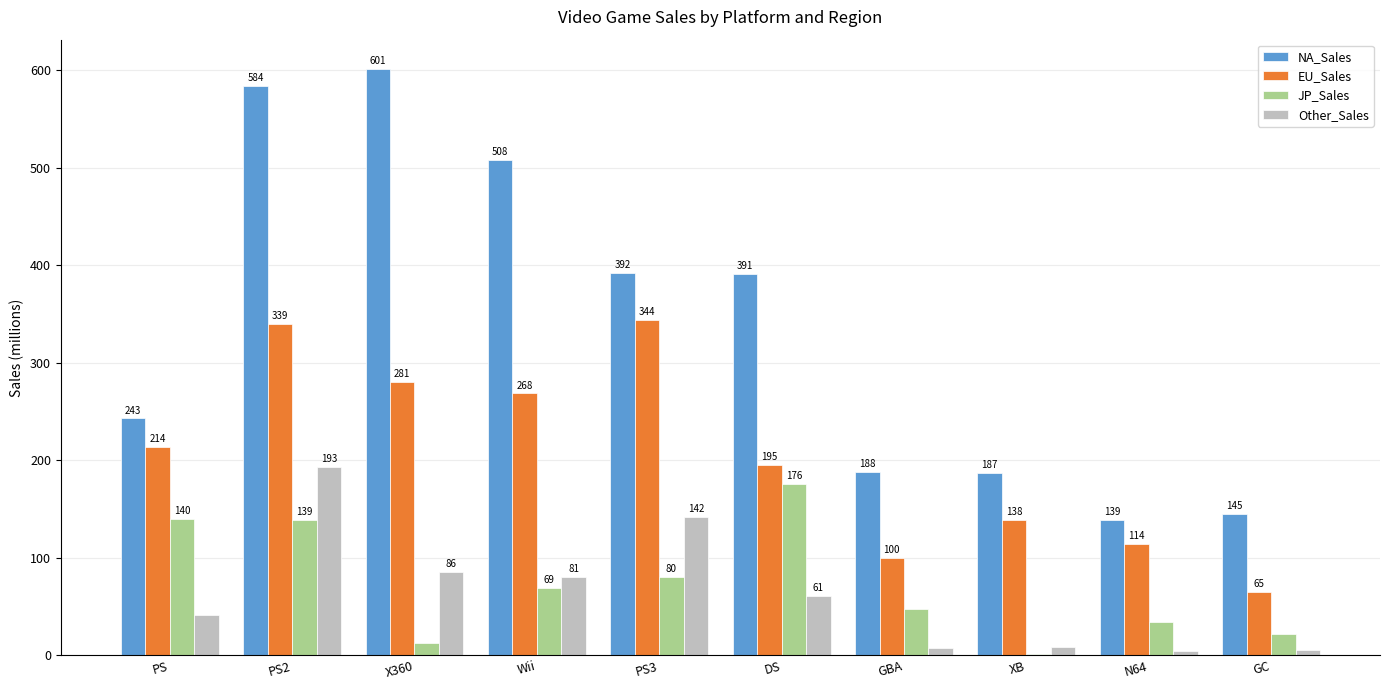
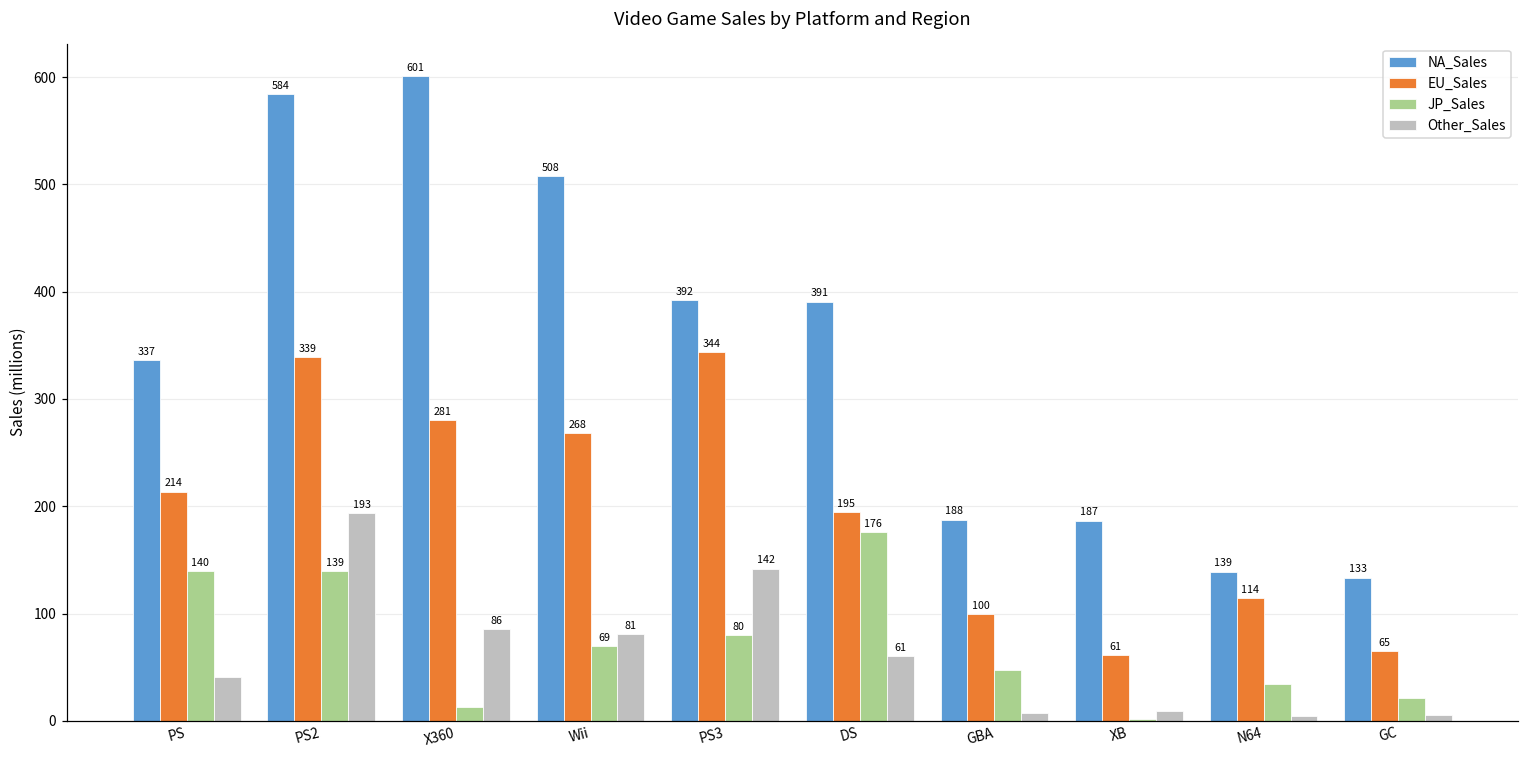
NA_Sales, PS: 243 -> 337
EU_Sales, XB: 138 -> 61
NA_Sales, GC: 145 -> 133
